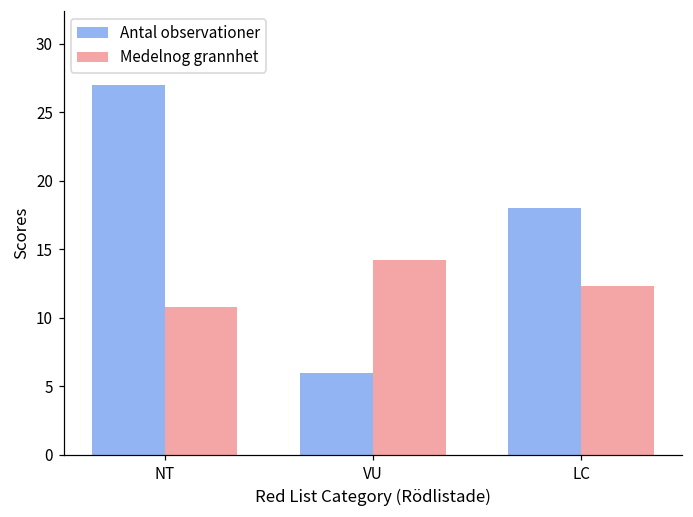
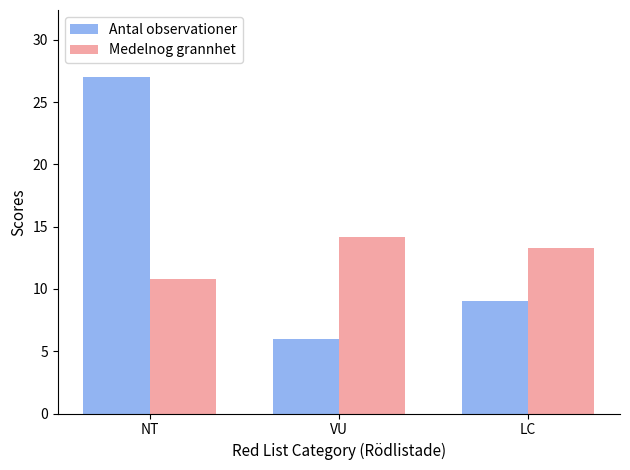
Antal observationer, LC: 18 -> 9
Medelnog grannhet, LC: 12.3 -> 13.3
